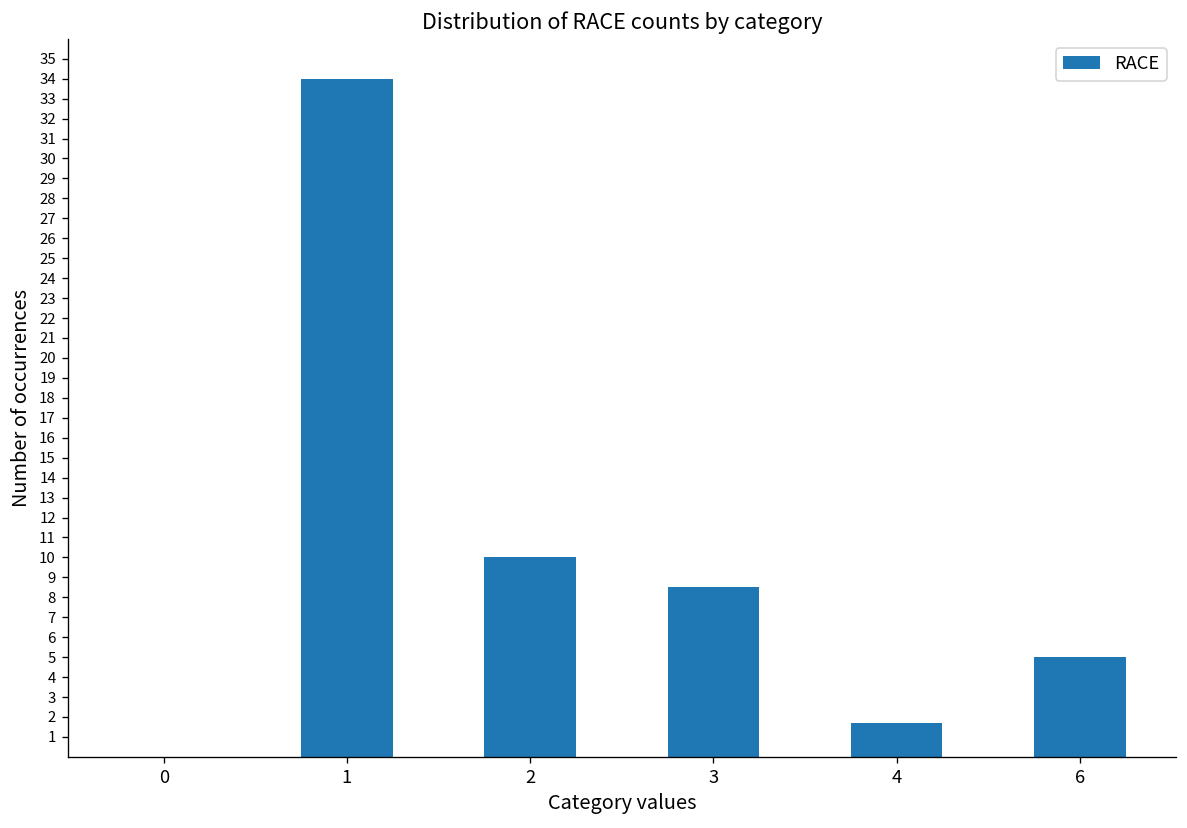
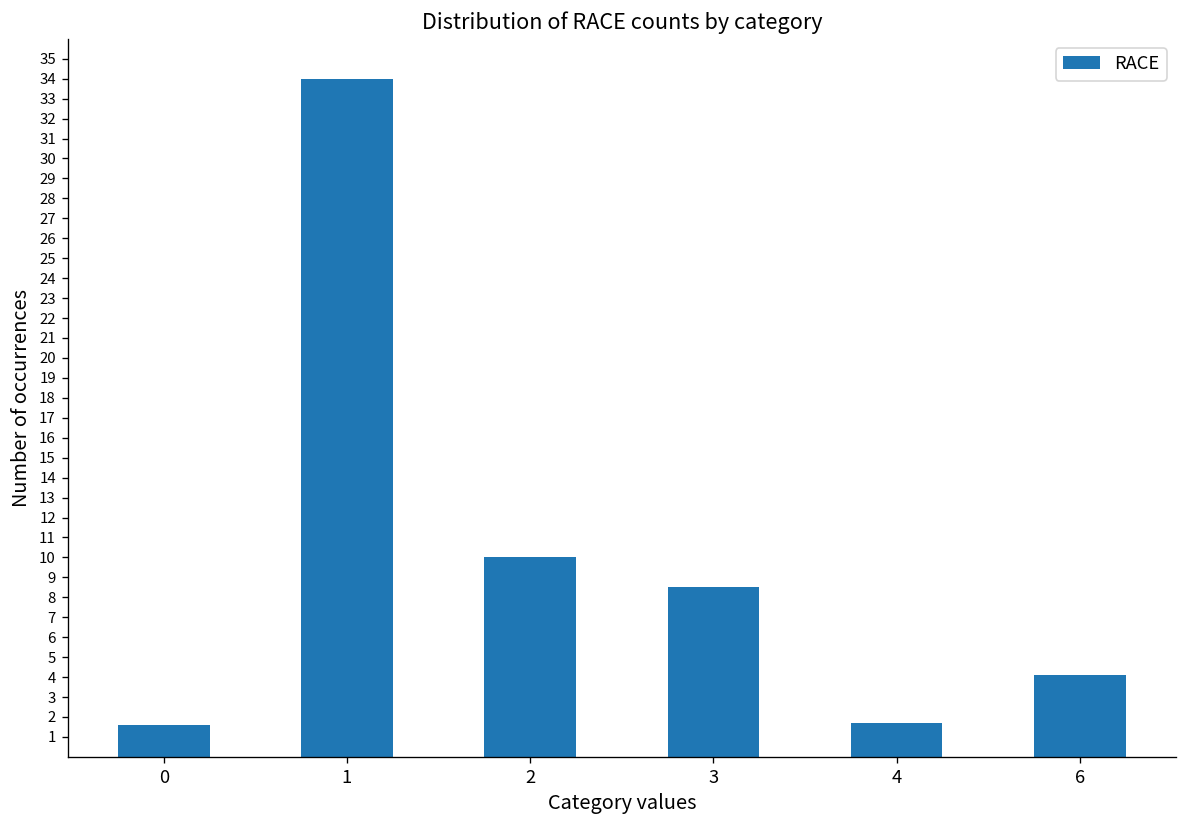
0: 0.0 -> 1.6
6: 5.0 -> 4.1
